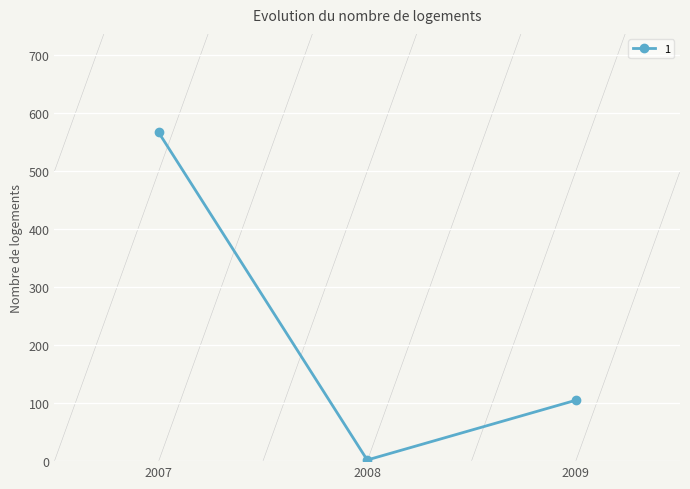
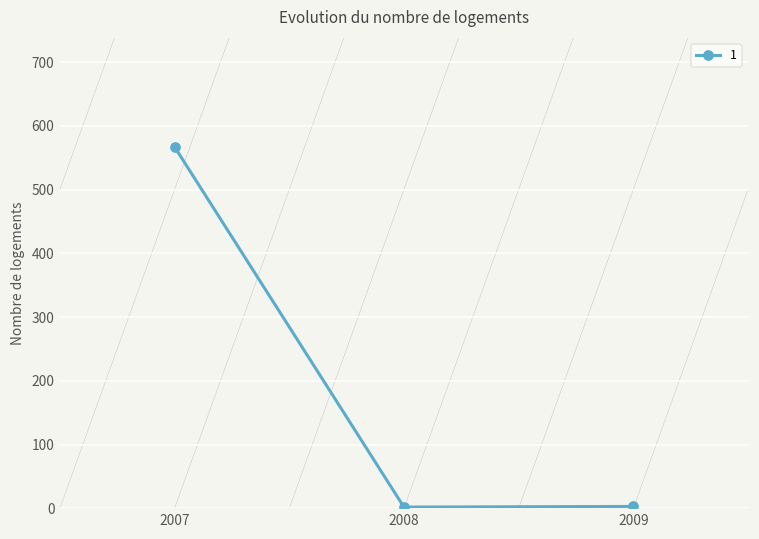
2009: 110 -> 0
